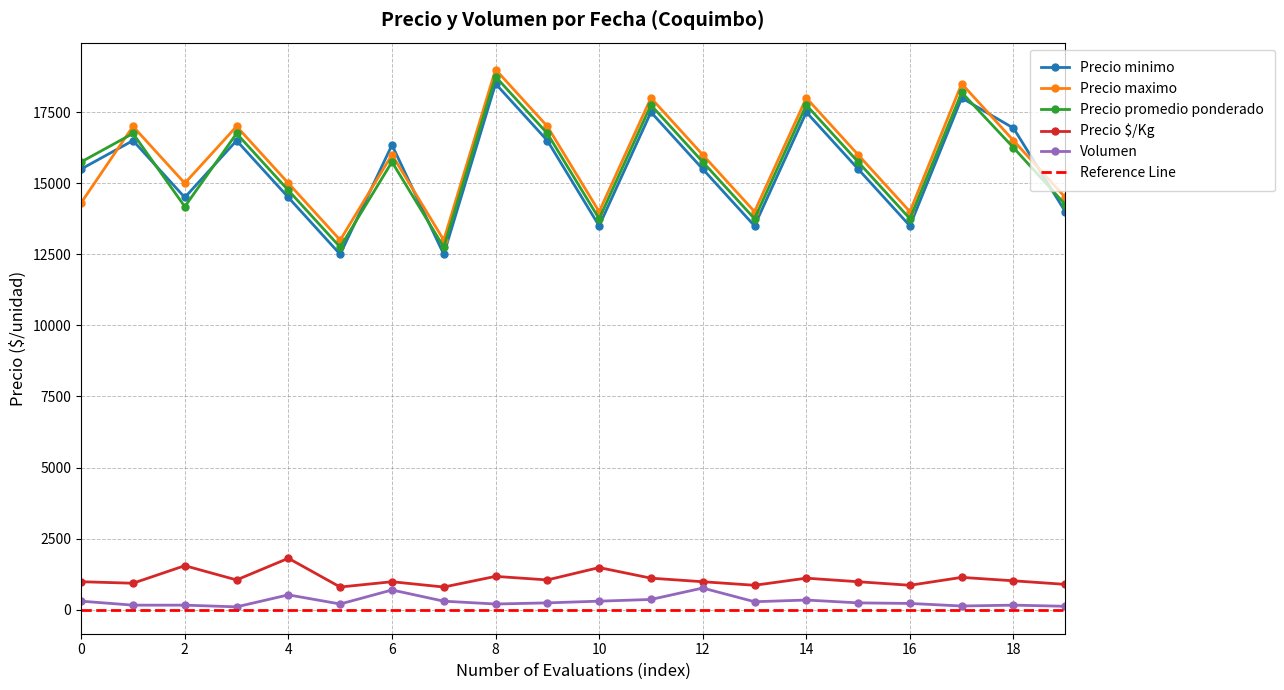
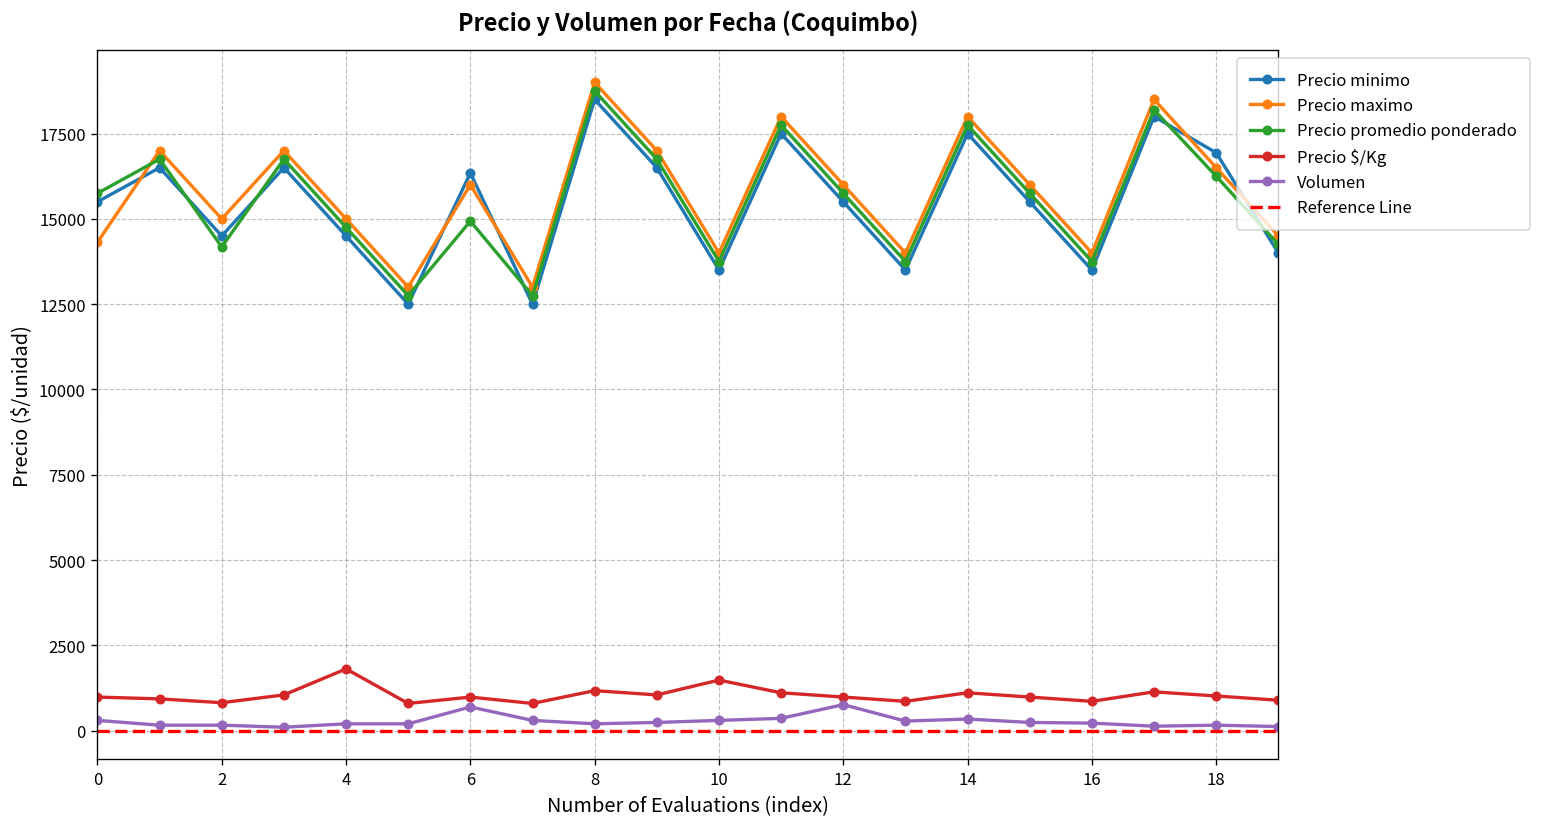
Precio $/Kg, 2: 1500 -> 800
Volumen, 4: 500 -> 200
Precio promedio ponderado, 6: 15800 -> 14900
